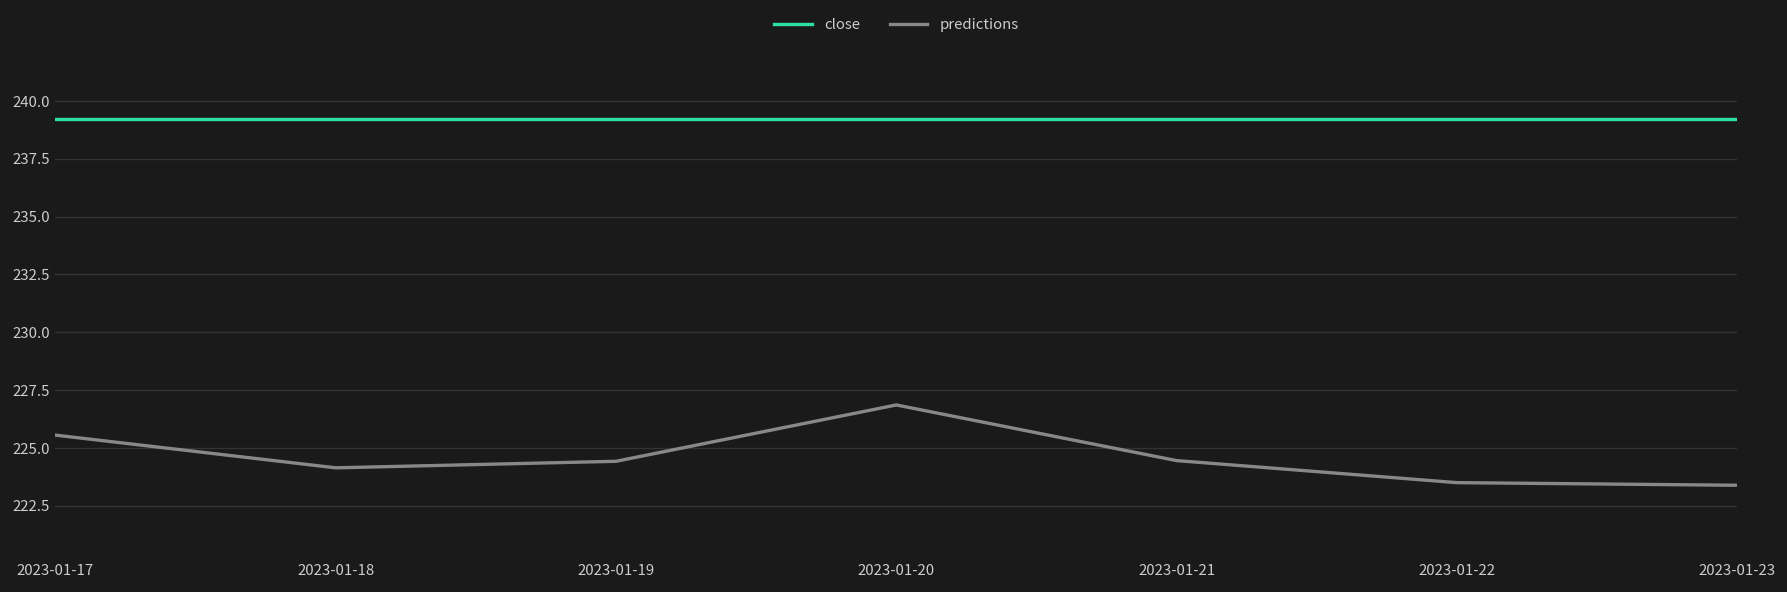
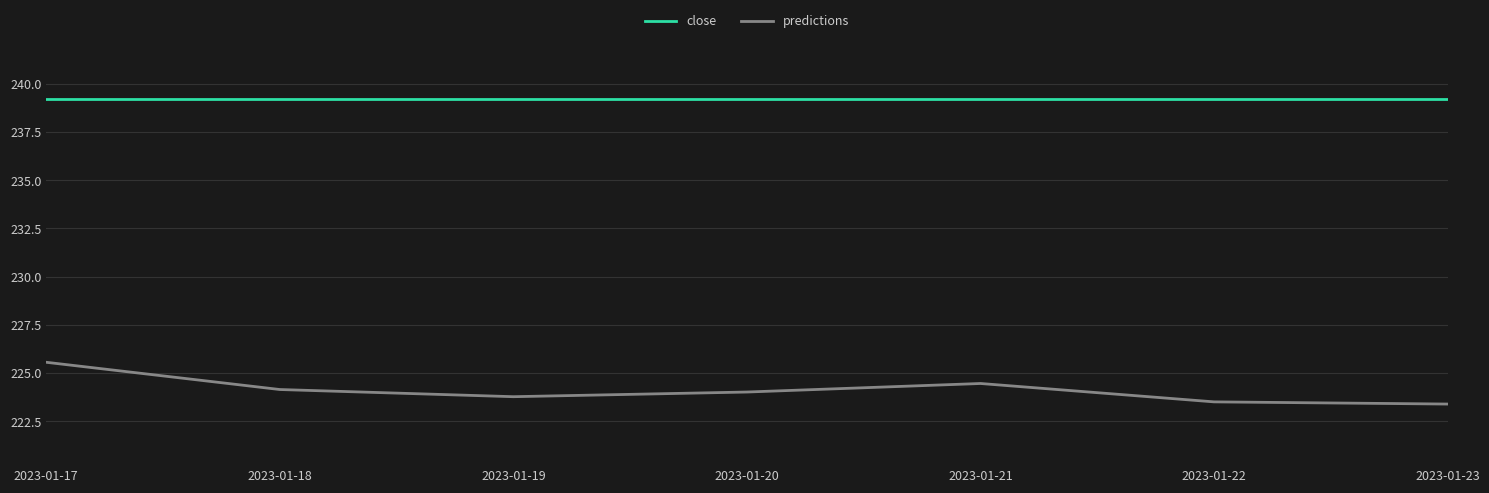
predictions, 2023-01-19: 224.4 -> 223.8
predictions, 2023-01-20: 226.9 -> 224.0
